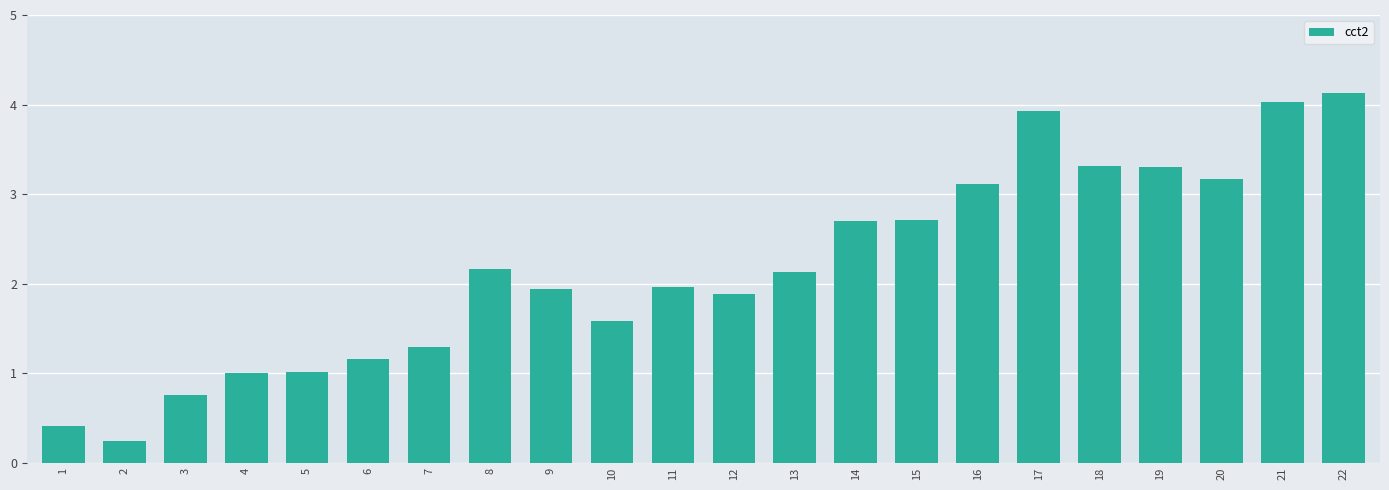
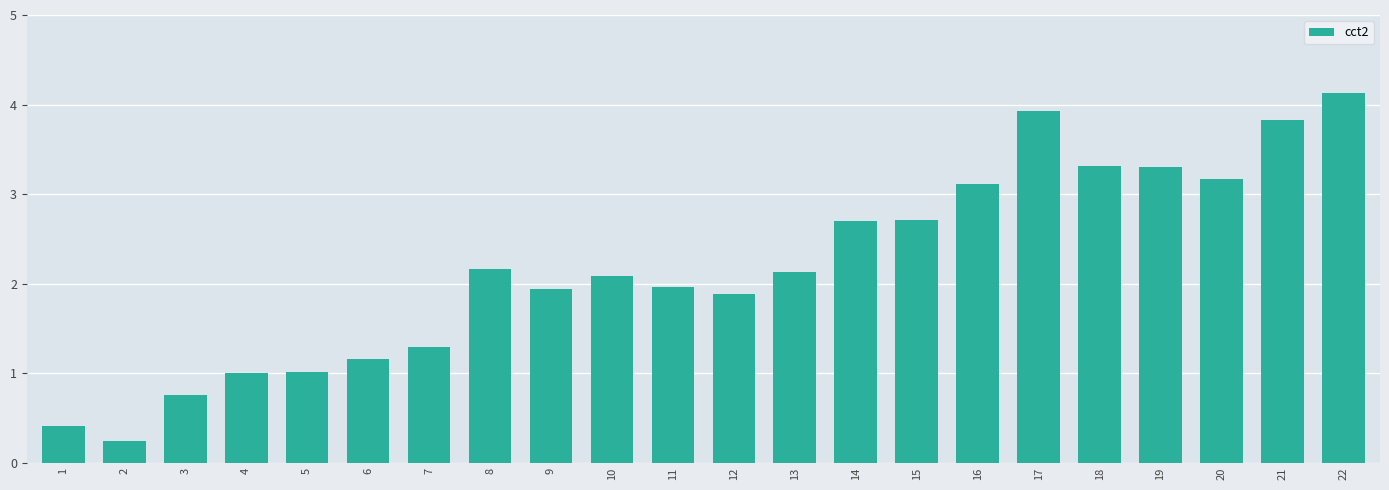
10: 1.6 -> 2.1
21: 4.0 -> 3.8
